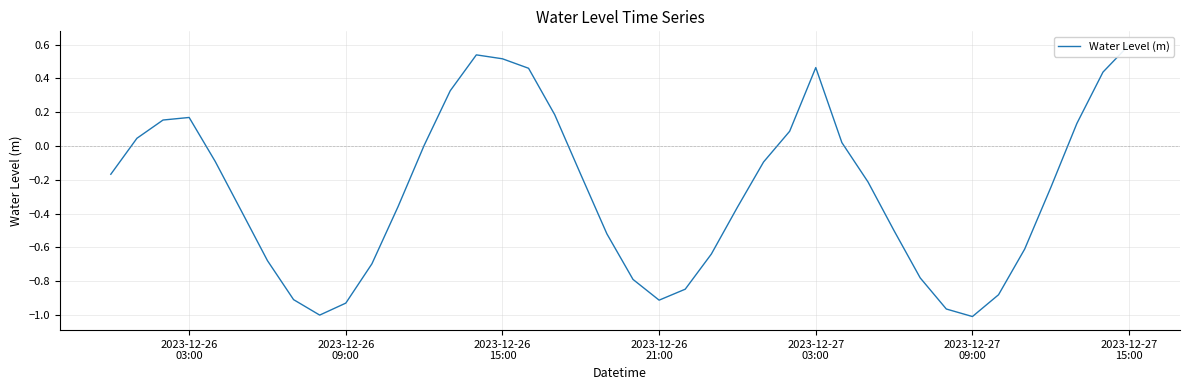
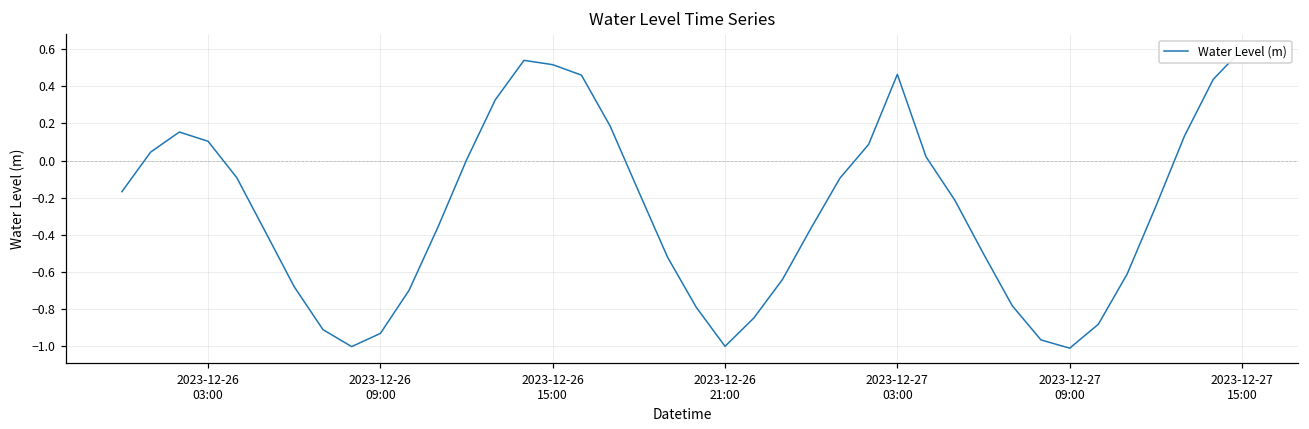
2023-12-26 03:00: 0.17 -> 0.10
2023-12-26 21:00: -0.91 -> -1.00
